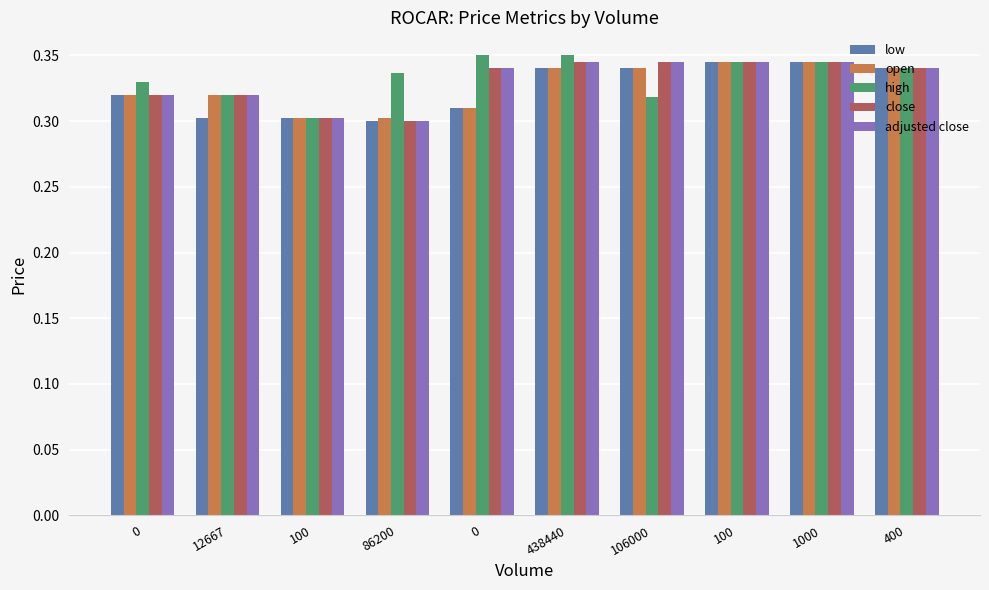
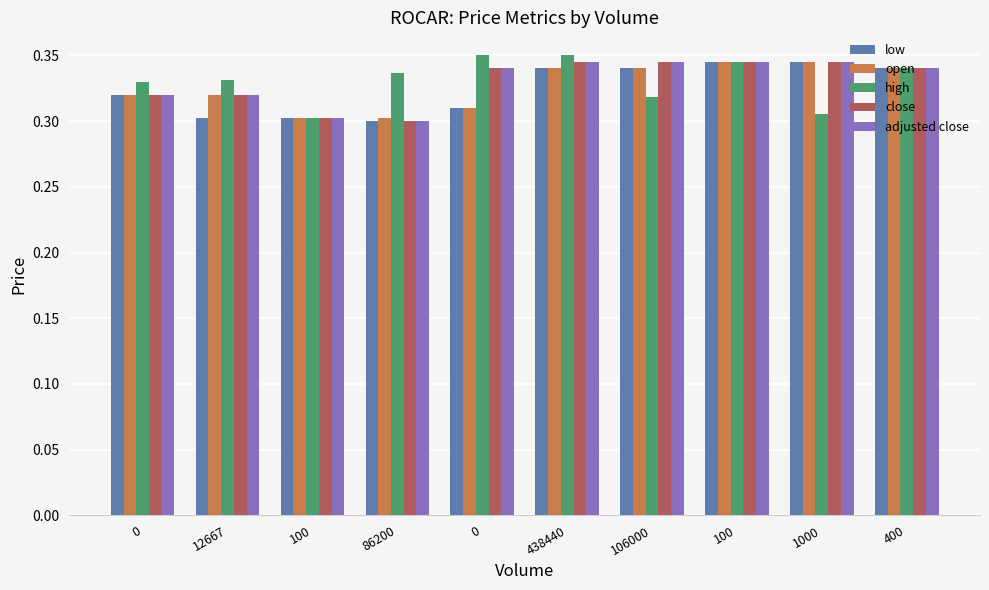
high, 12667: 0.320 -> 0.331
high, 1000: 0.345 -> 0.305
